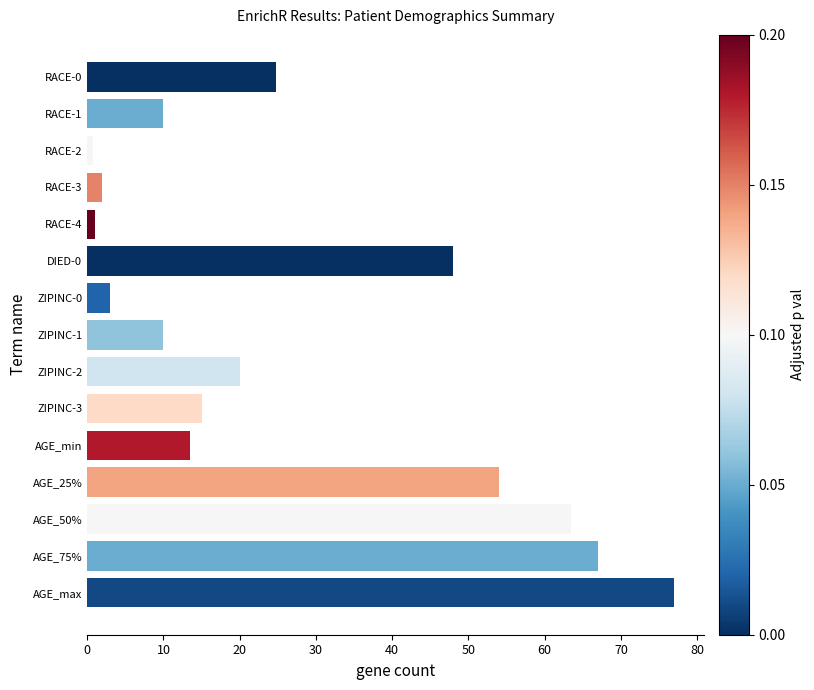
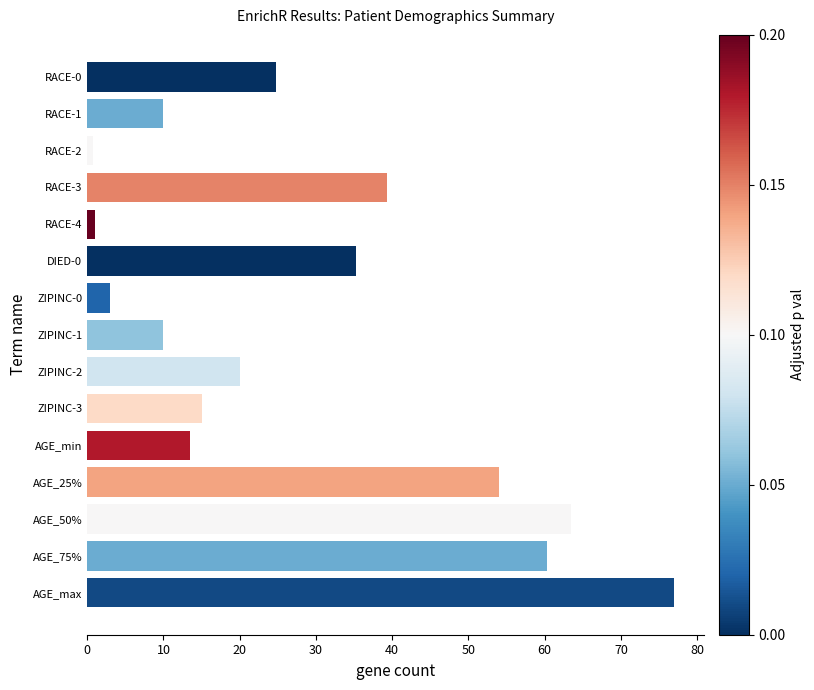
RACE-3: 2 -> 39
DIED-0: 48 -> 35
AGE_75%: 67 -> 60
